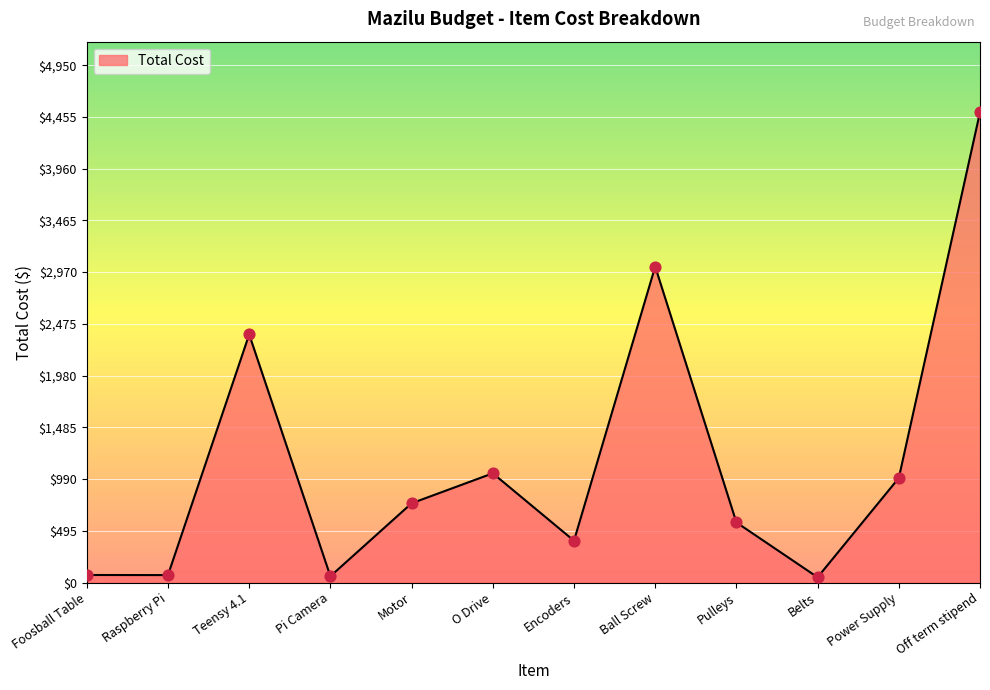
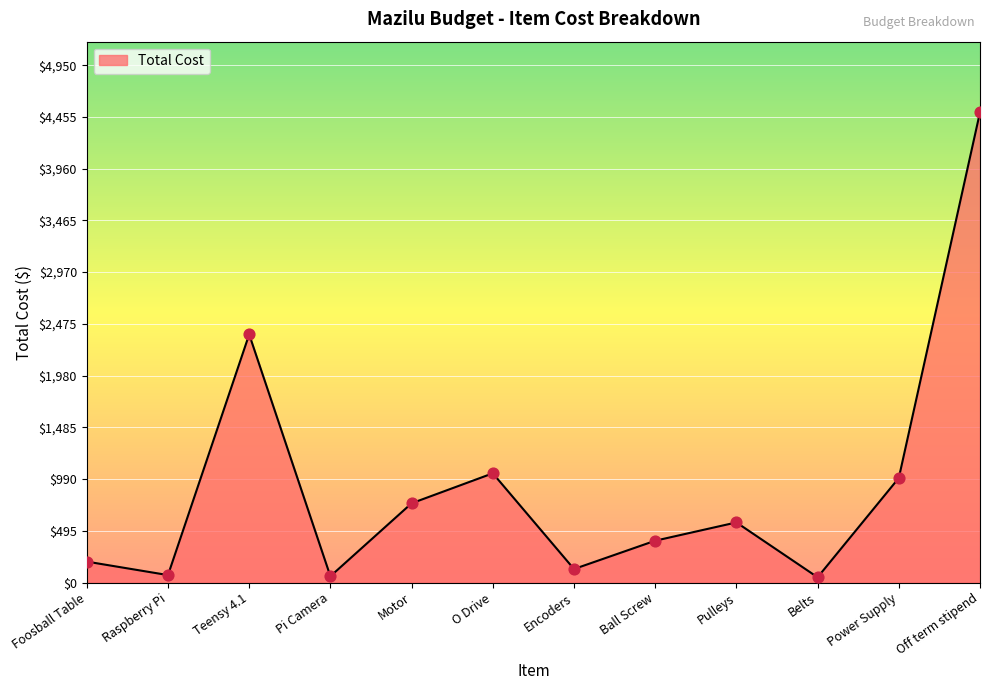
Foosball Table: $70 -> $200
Encoders: $400 -> $130
Ball Screw: $3,020 -> $400
